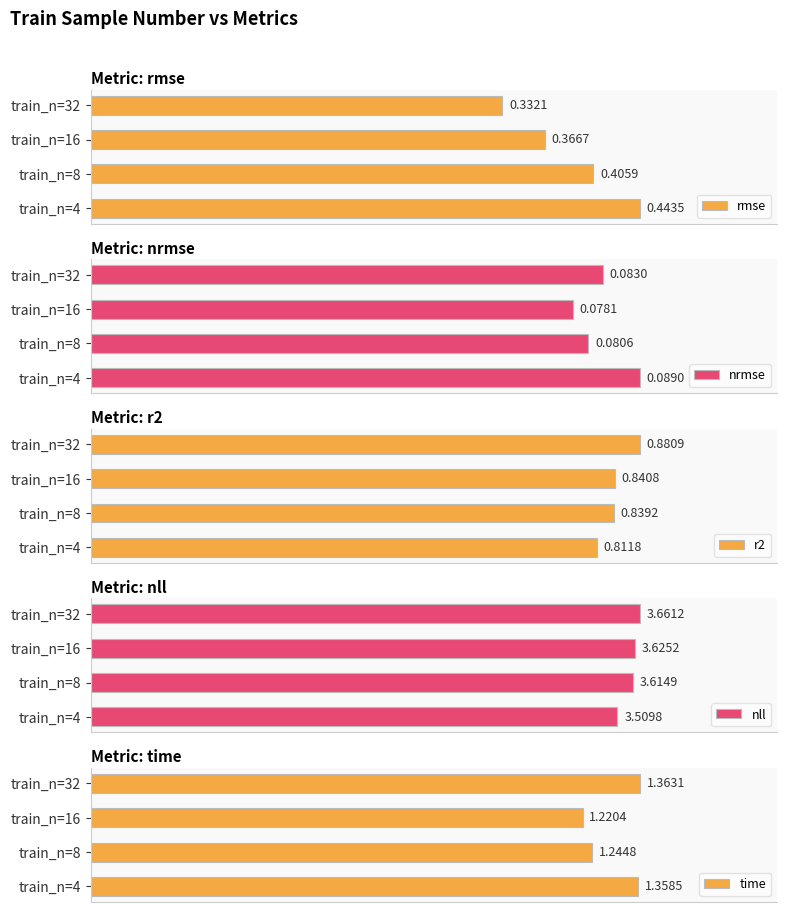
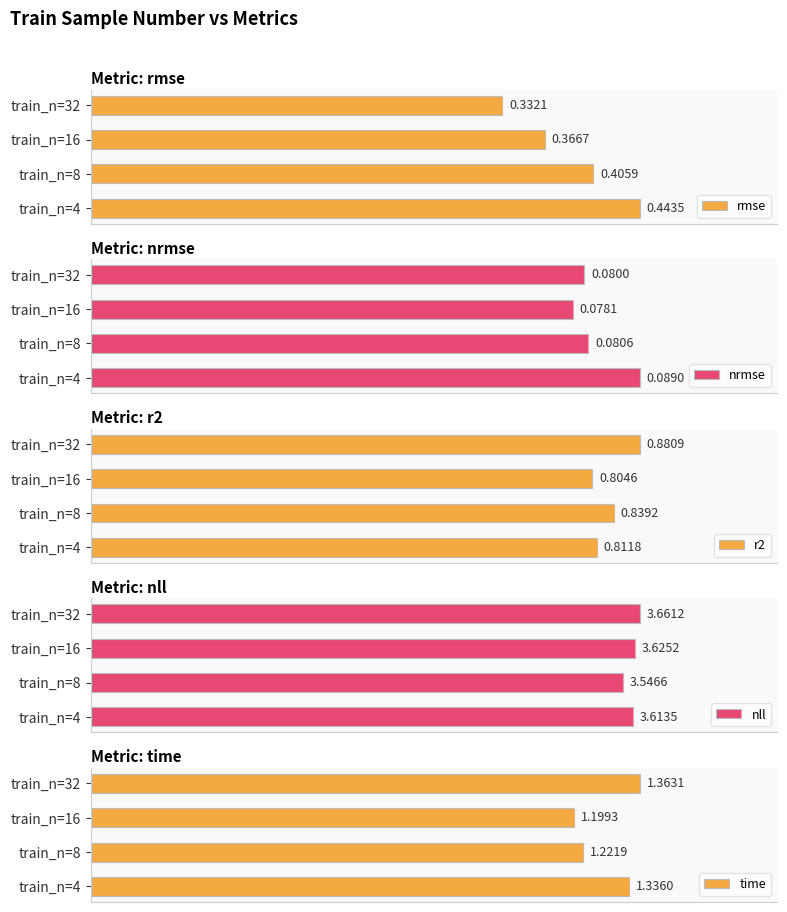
Metric: nrmse, train_n=32: 0.0830 -> 0.0800
Metric: r2, train_n=16: 0.8408 -> 0.8046
Metric: nll, train_n=8: 3.6149 -> 3.5466
Metric: nll, train_n=4: 3.5098 -> 3.6135
Metric: time, train_n=16: 1.2204 -> 1.1993
Metric: time, train_n=8: 1.2448 -> 1.2219
Metric: time, train_n=4: 1.3585 -> 1.3360
